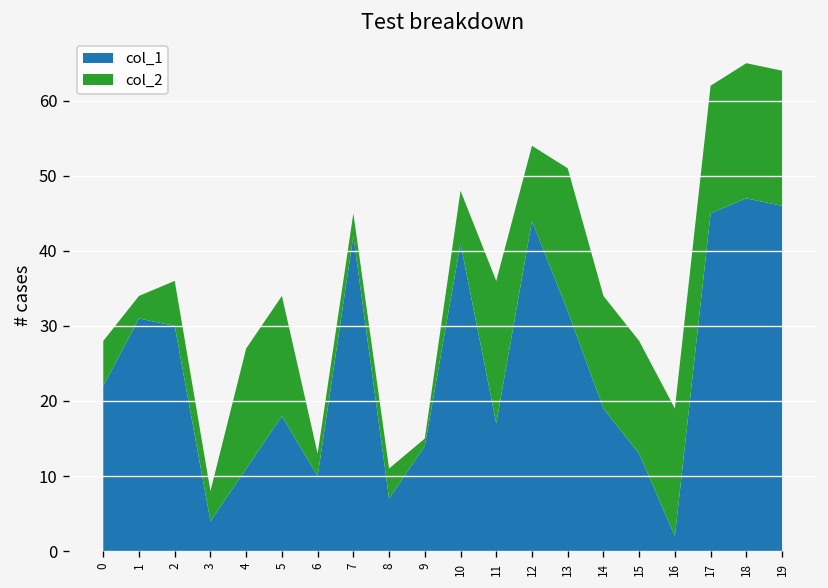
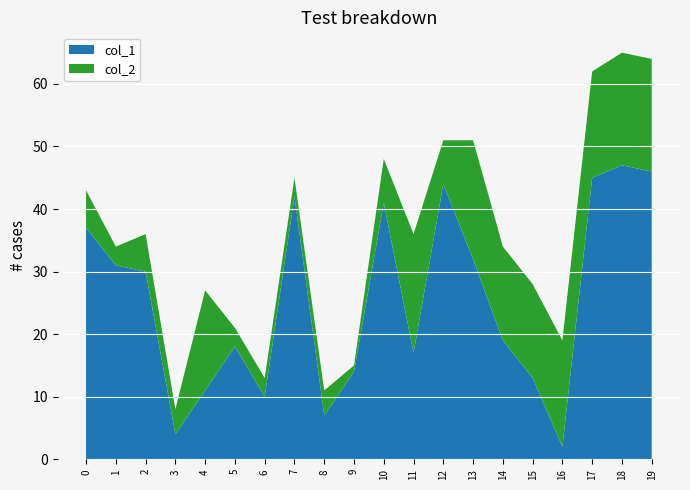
col_1, 0: 22 -> 37
col_2, 5: 16 -> 3
col_2, 12: 10 -> 7
